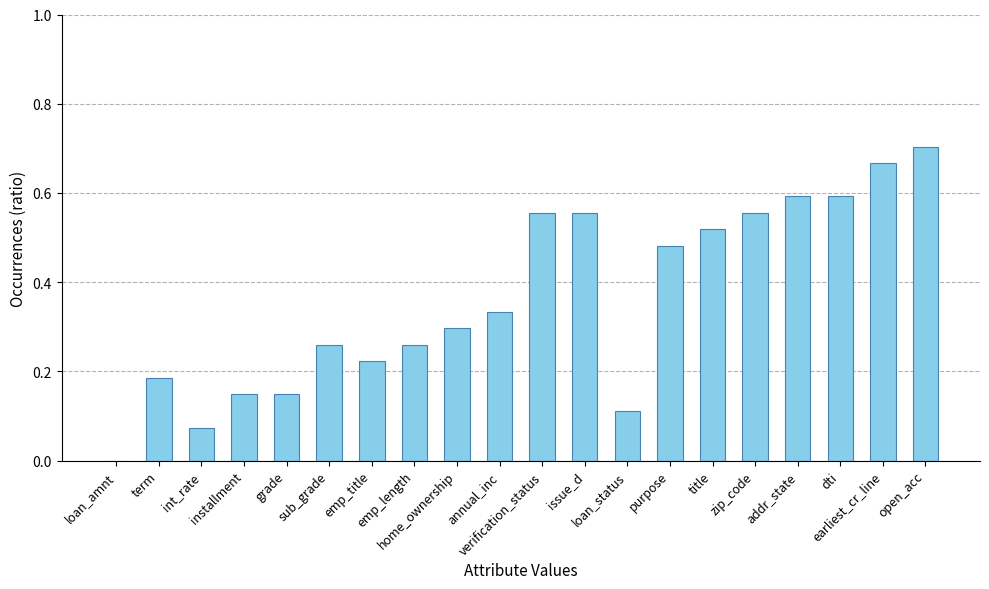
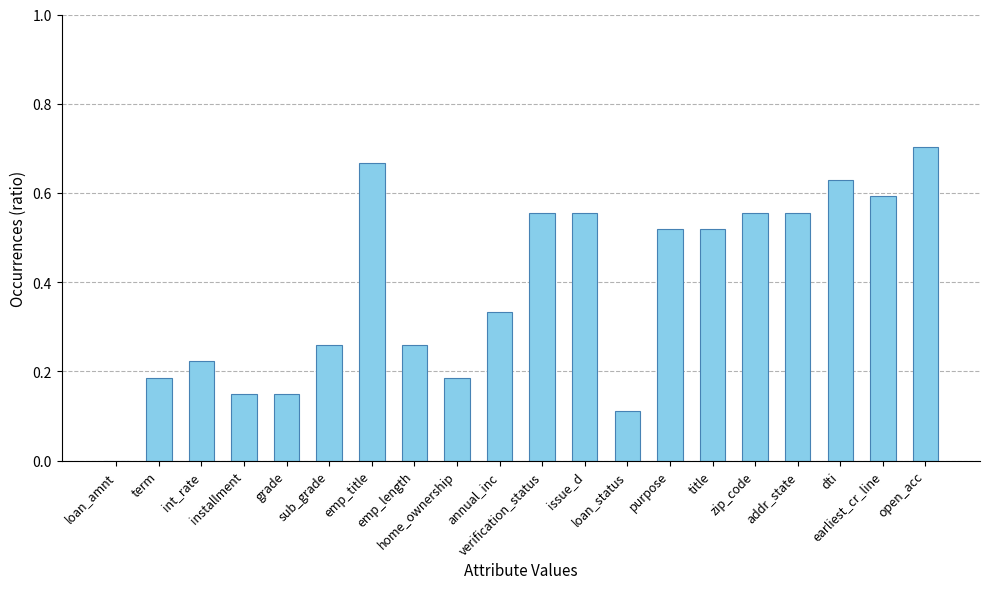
int_rate: 0.07 -> 0.22
emp_title: 0.22 -> 0.67
home_ownership: 0.30 -> 0.19
purpose: 0.48 -> 0.52
addr_state: 0.59 -> 0.56
dti: 0.59 -> 0.63
earliest_cr_line: 0.67 -> 0.59
